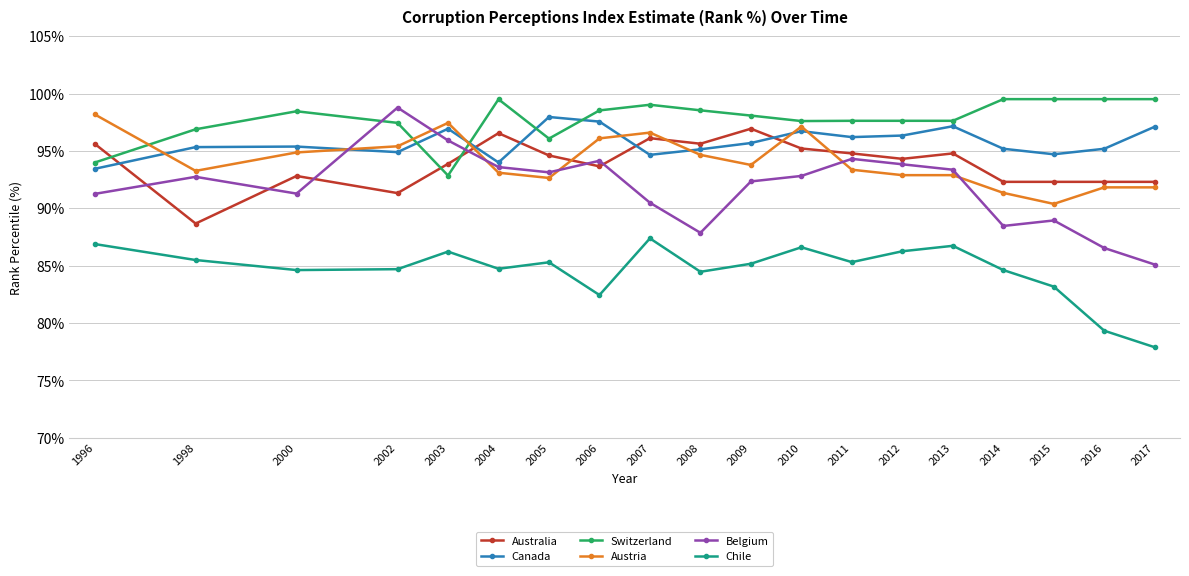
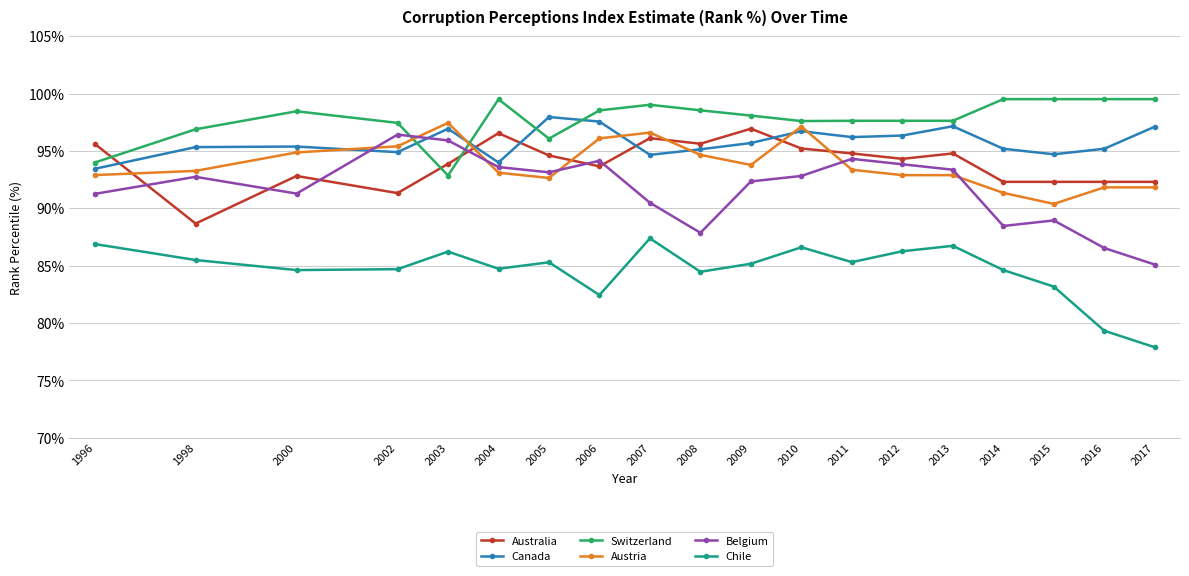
Austria, 1996: 98.2% -> 92.9%
Belgium, 2002: 98.8% -> 96.4%
